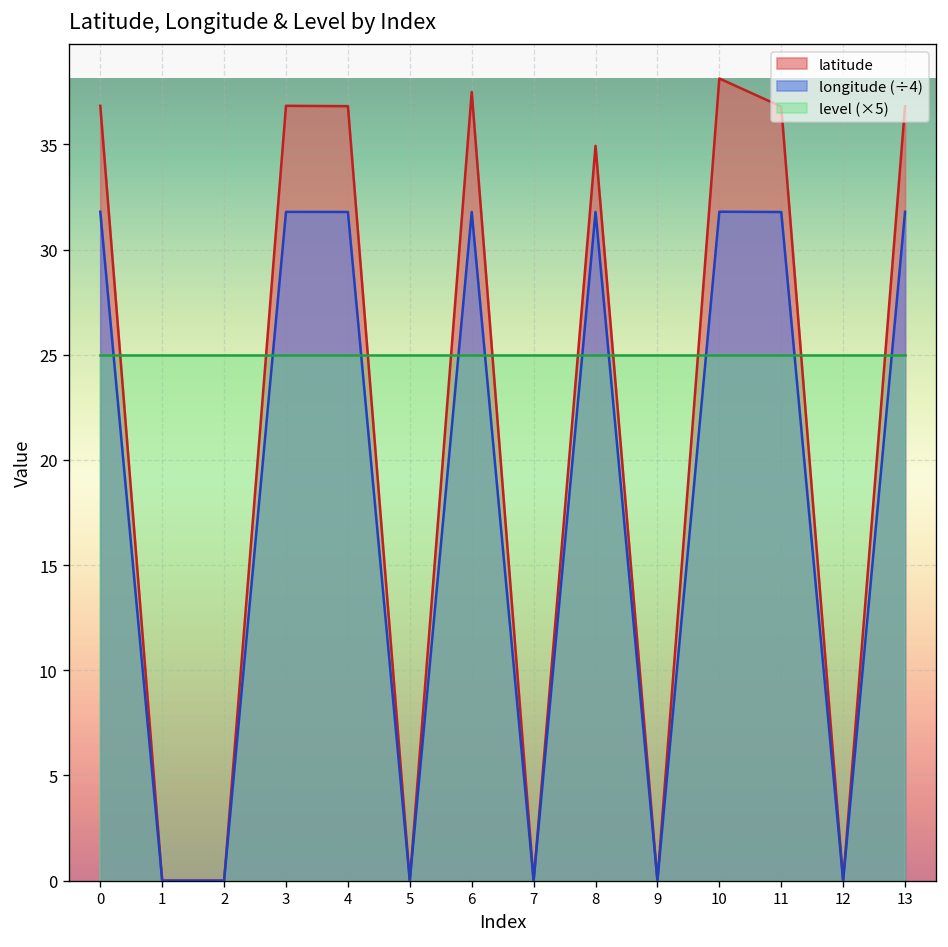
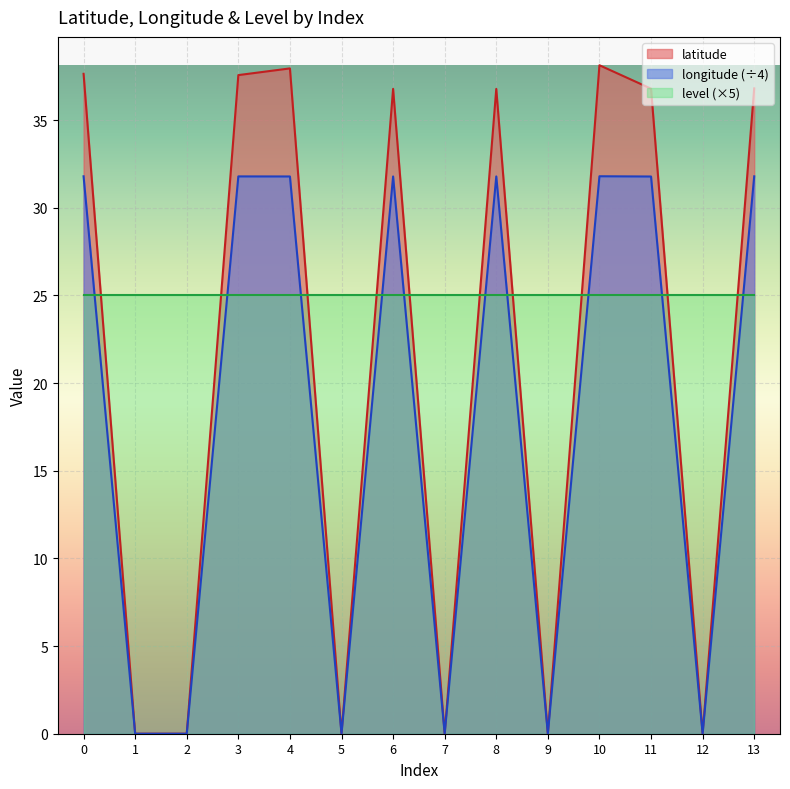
latitude, 0: 36.8 -> 37.6
latitude, 3: 36.8 -> 37.6
latitude, 4: 36.8 -> 38.0
latitude, 6: 37.5 -> 36.8
latitude, 8: 34.9 -> 36.8
